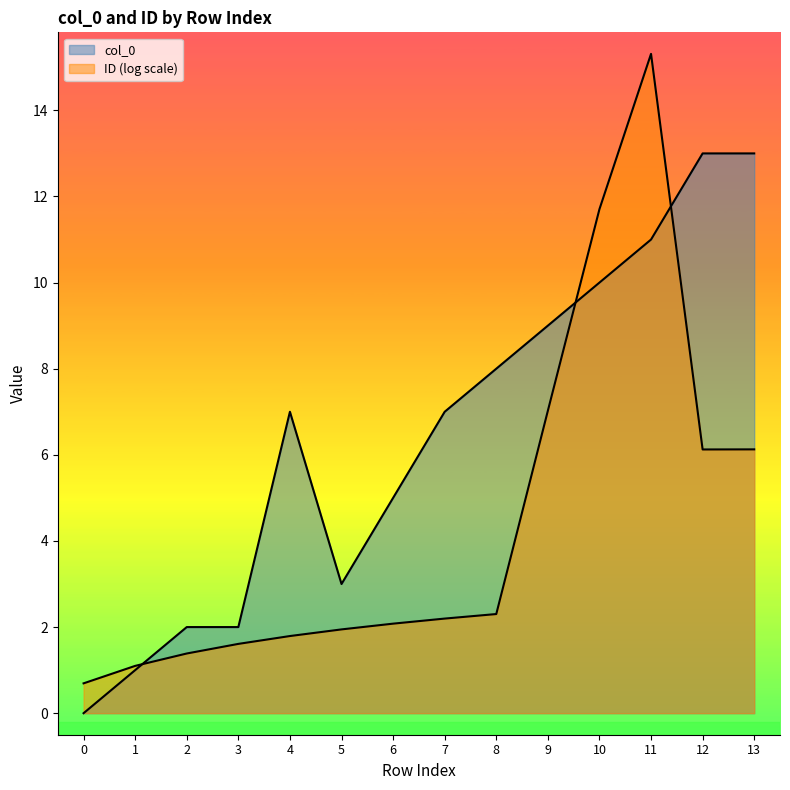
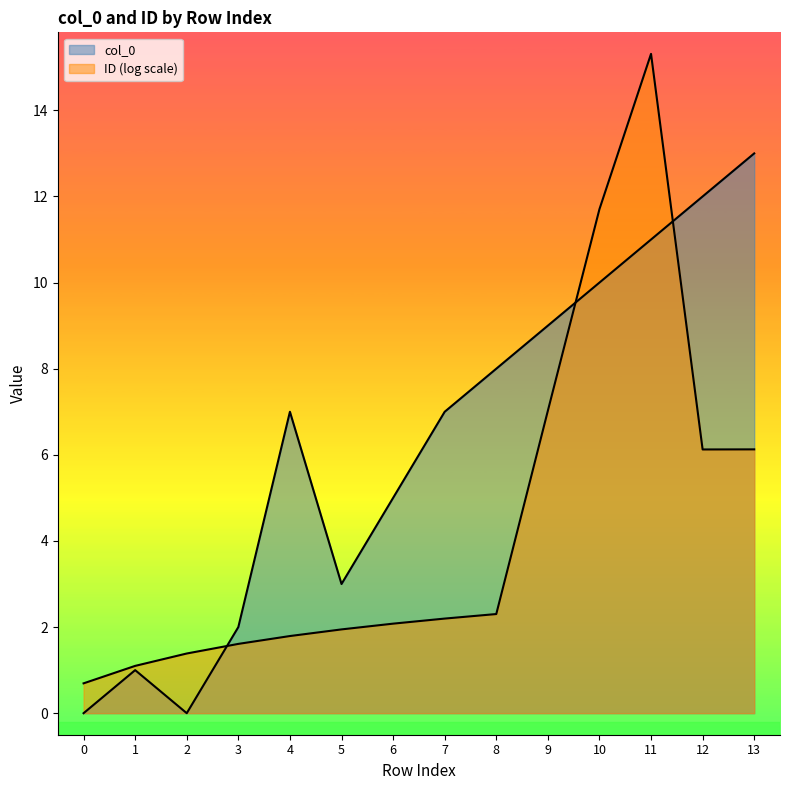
col_0, 2: 2 -> 0
col_0, 12: 13 -> 12
